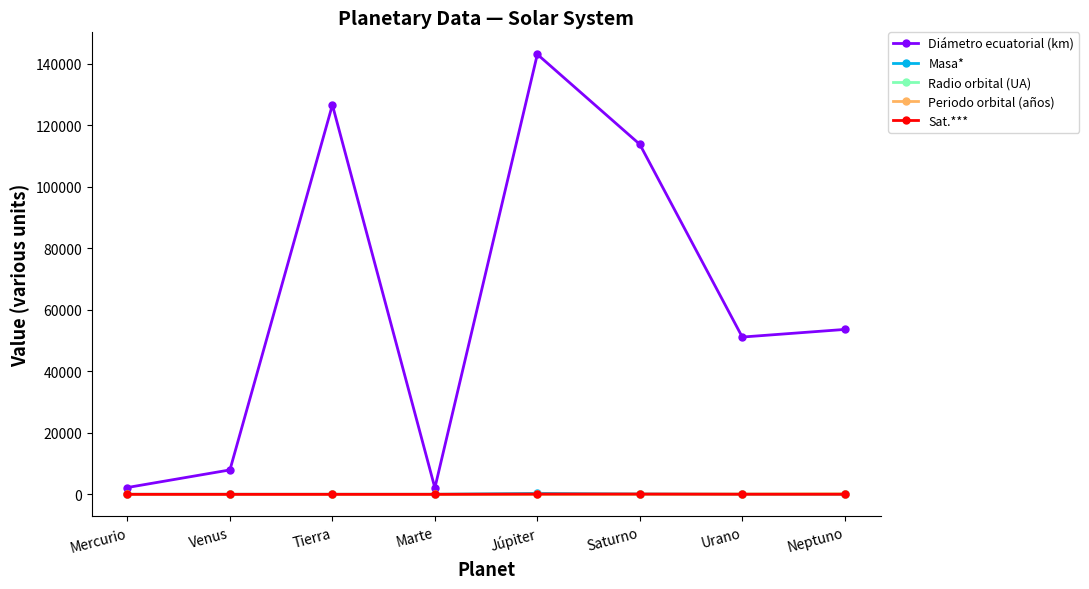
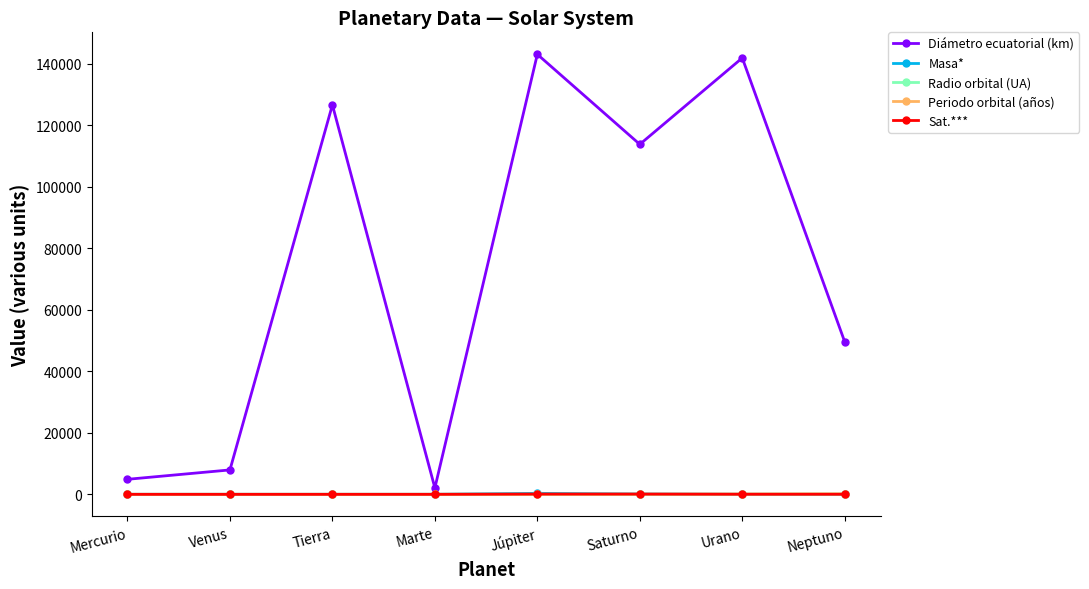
Diámetro ecuatorial (km), Mercurio: 2000 -> 5000
Diámetro ecuatorial (km), Urano: 51000 -> 142000
Diámetro ecuatorial (km), Neptuno: 54000 -> 50000
